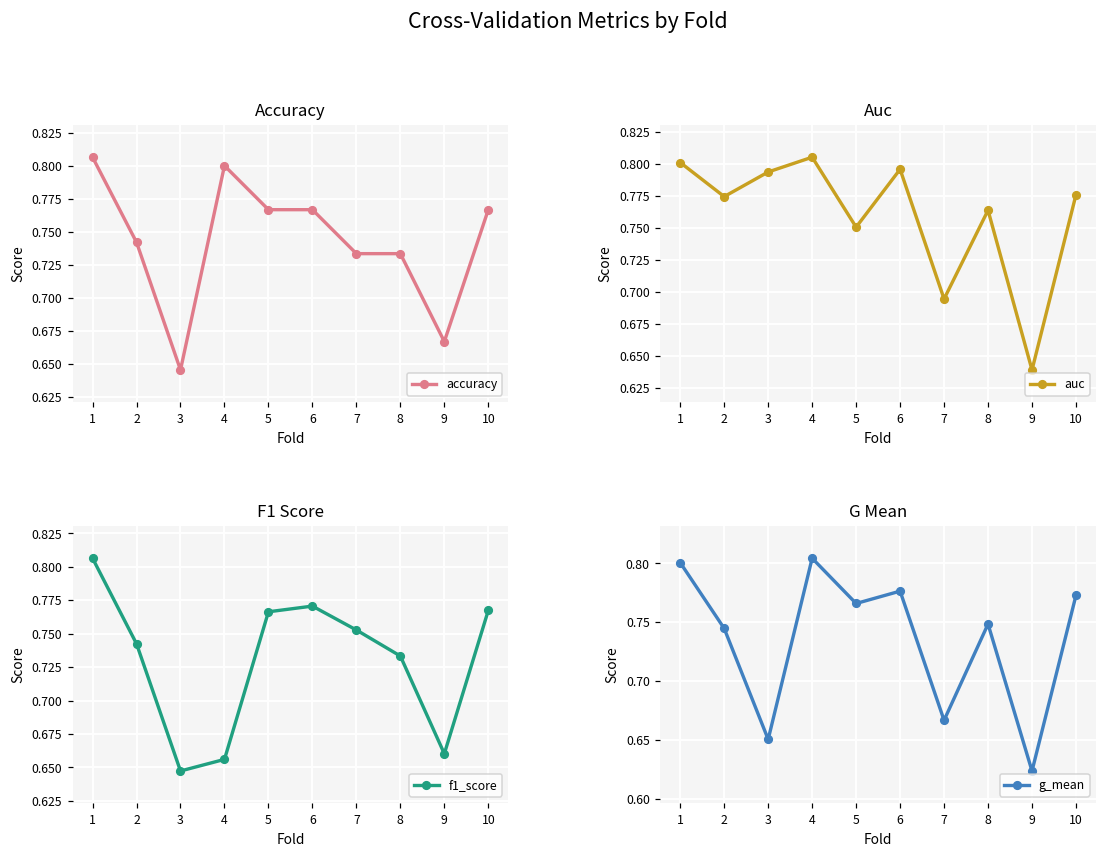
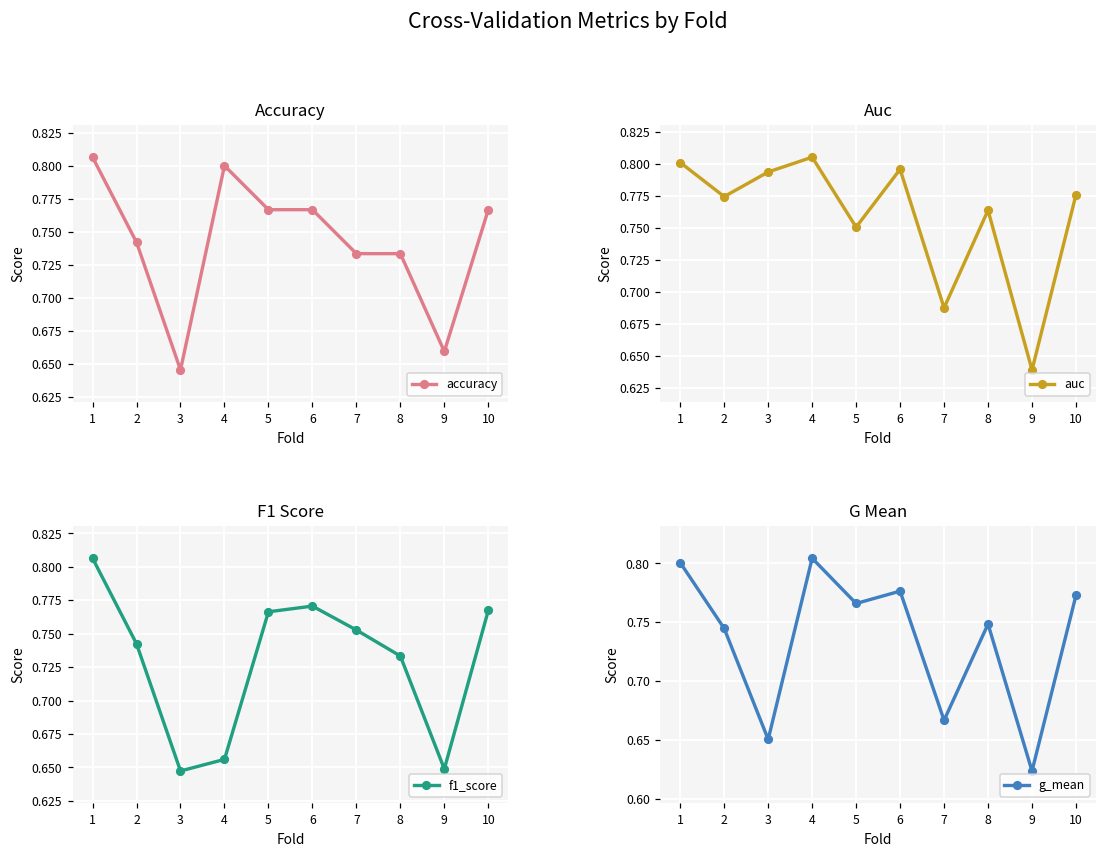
Accuracy, 9: 0.667 -> 0.659
Auc, 7: 0.694 -> 0.687
F1 Score, 9: 0.660 -> 0.649
